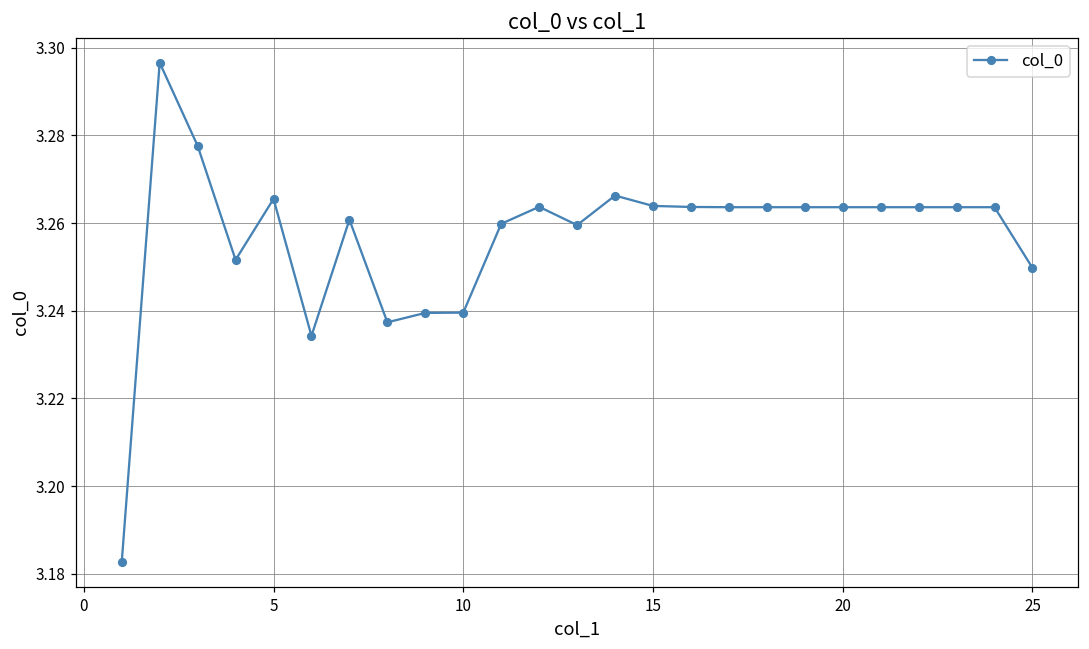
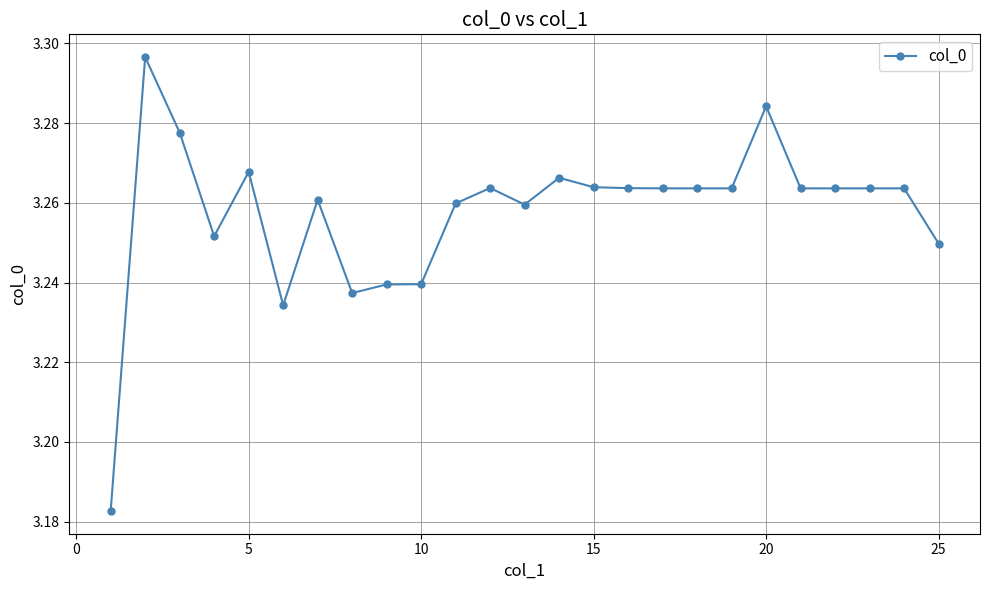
5: 3.266 -> 3.268
20: 3.264 -> 3.284
